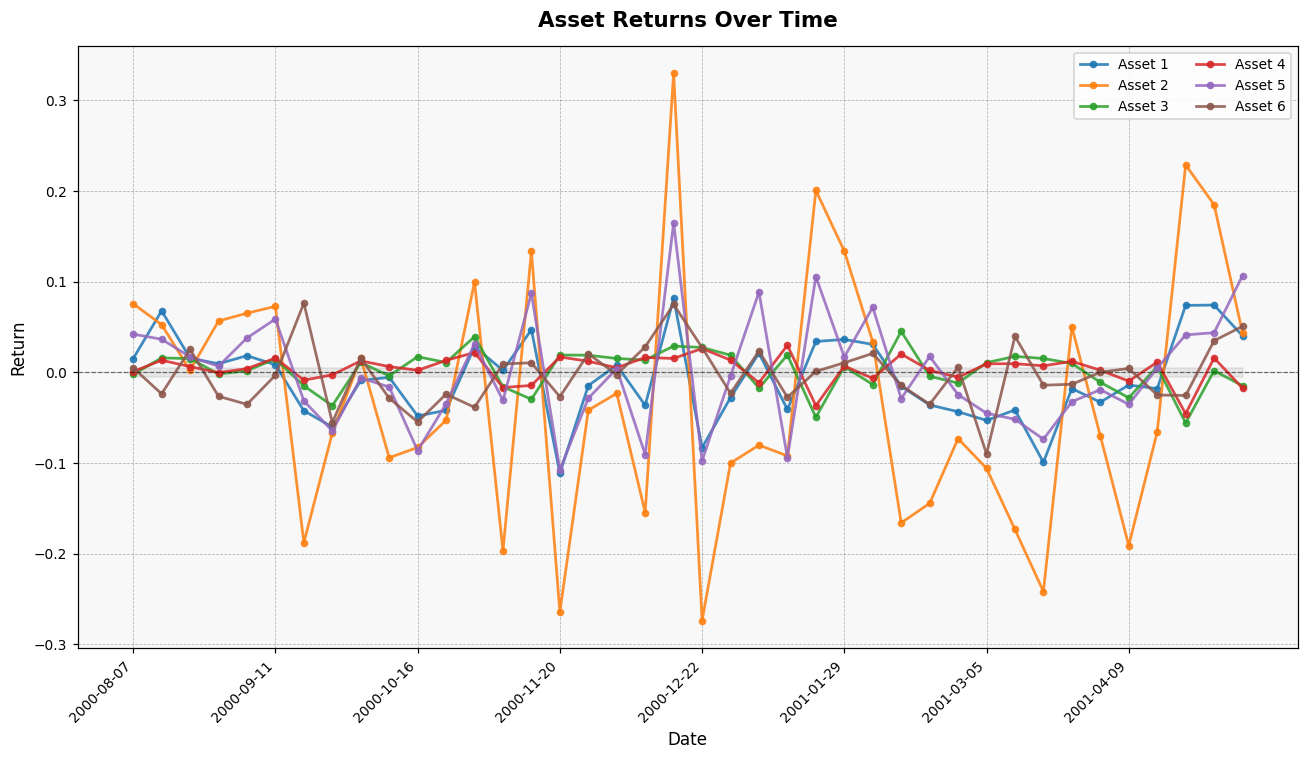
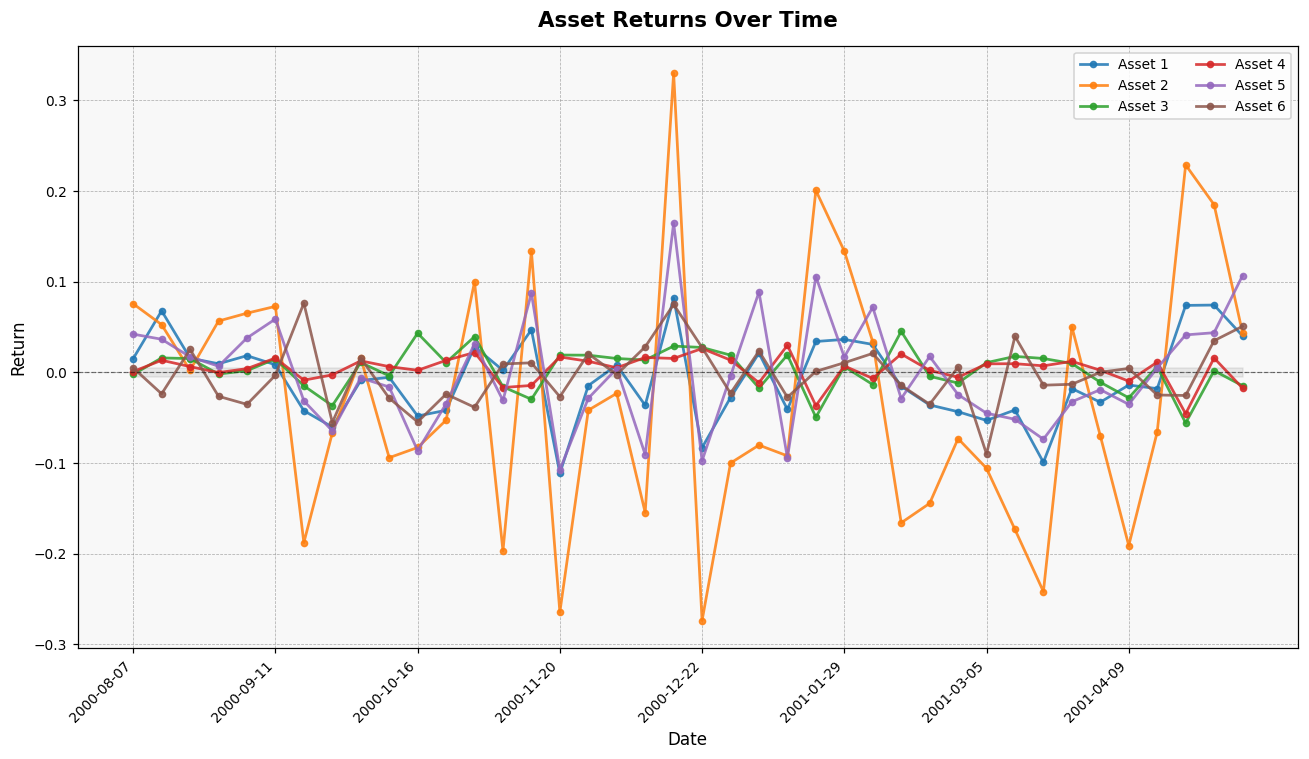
Asset 3, 2000-10-16: 0.02 -> 0.04
